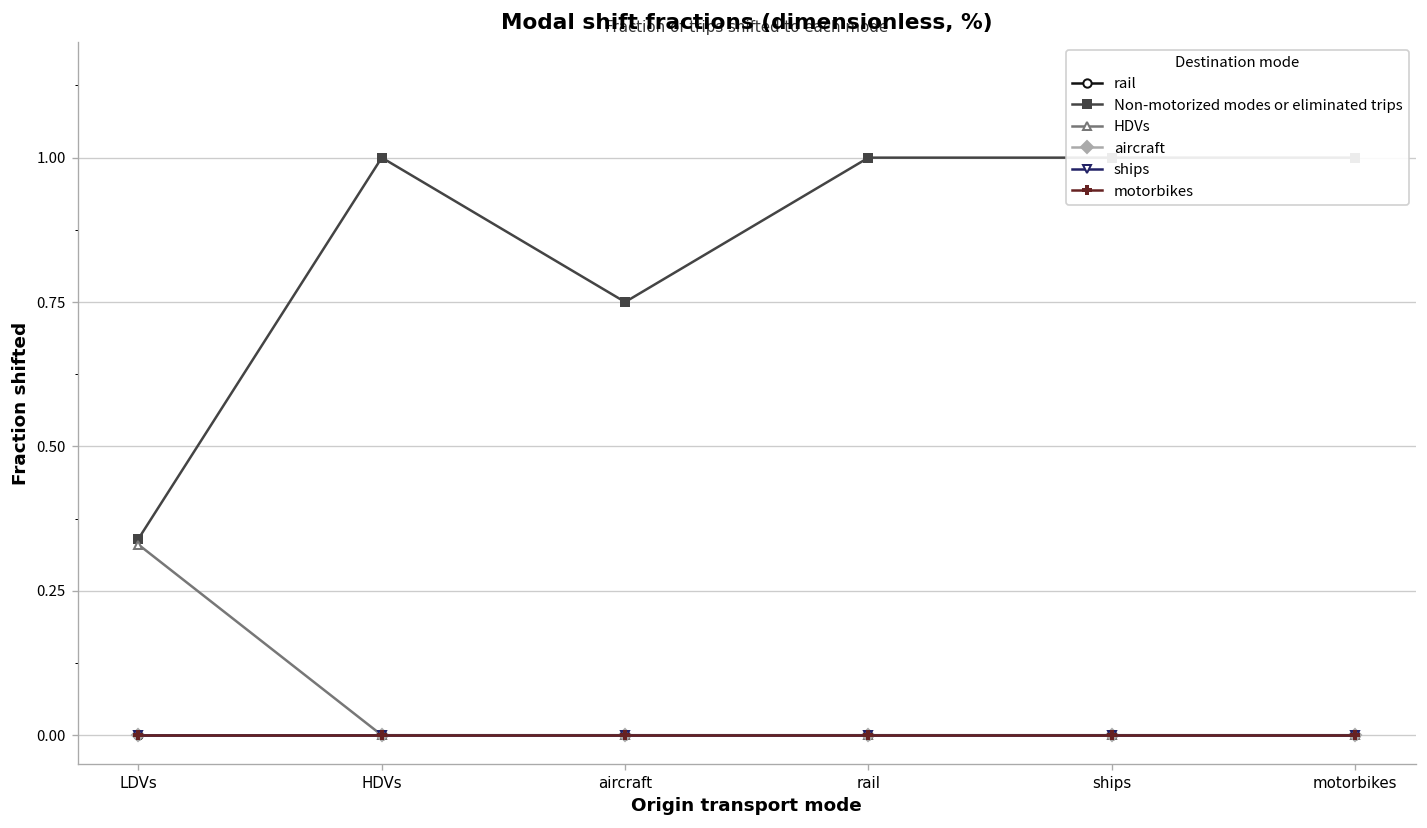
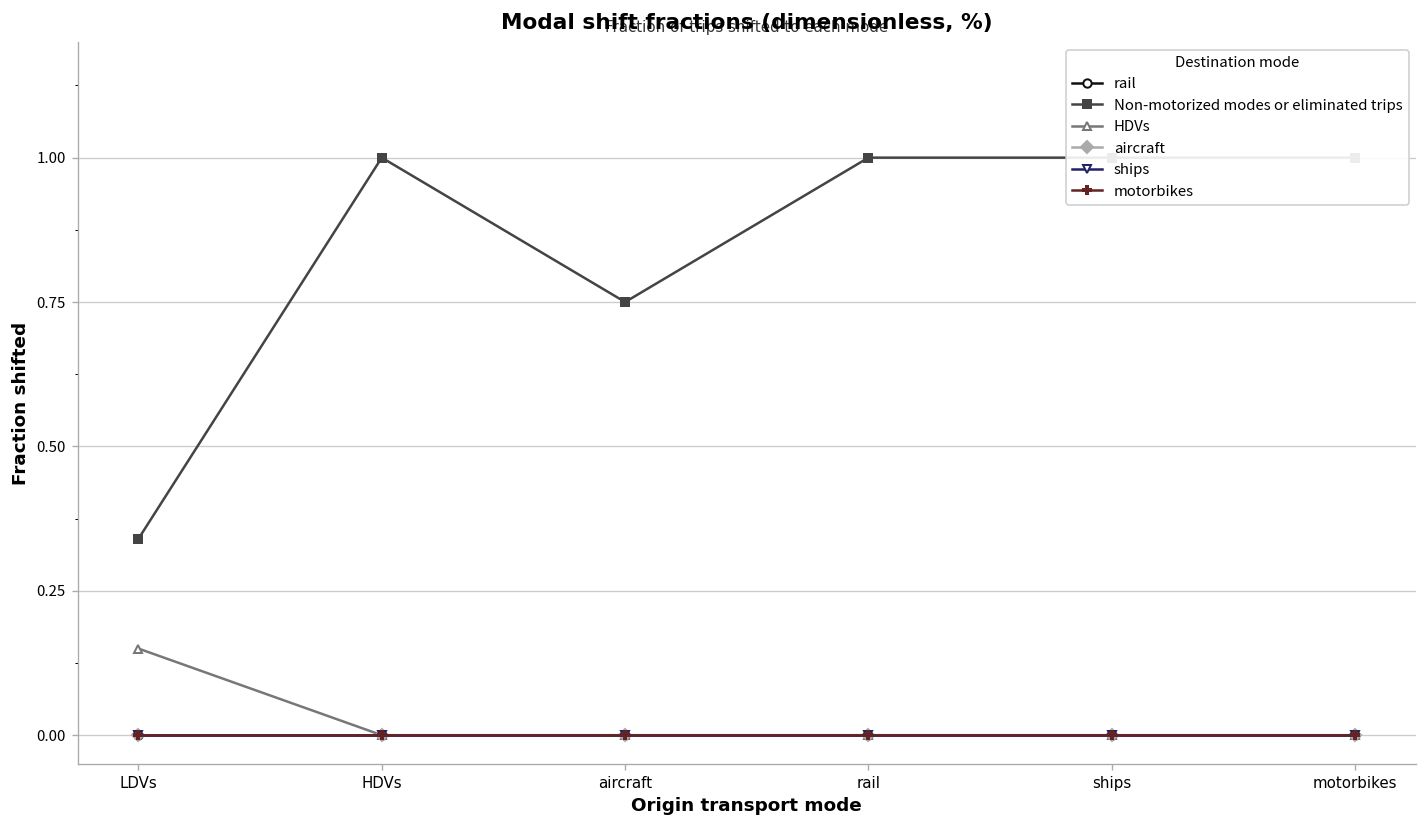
HDVs, LDVs: 0.33 -> 0.15
